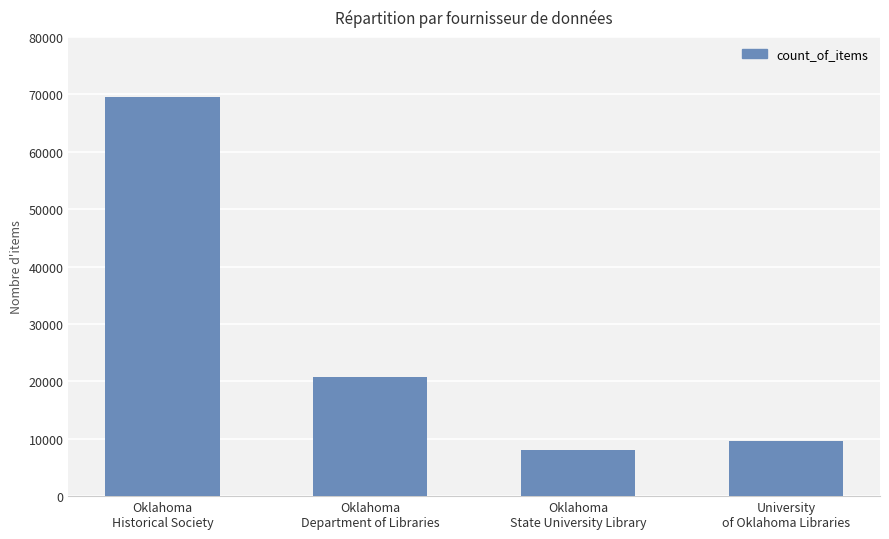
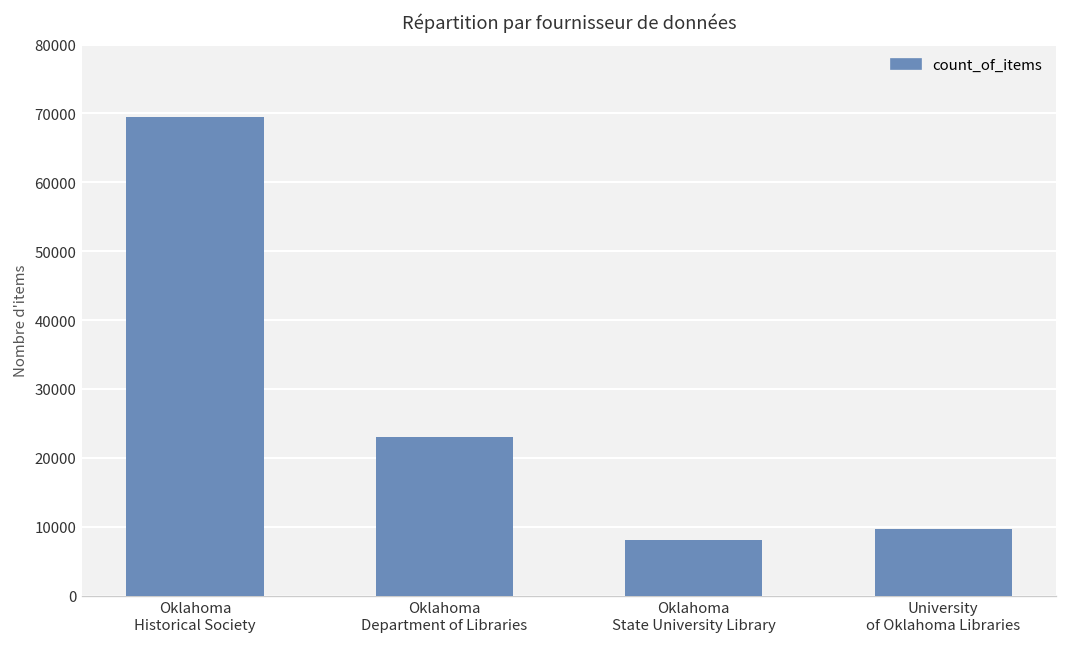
Oklahoma Department of Libraries: 21000 -> 23000
